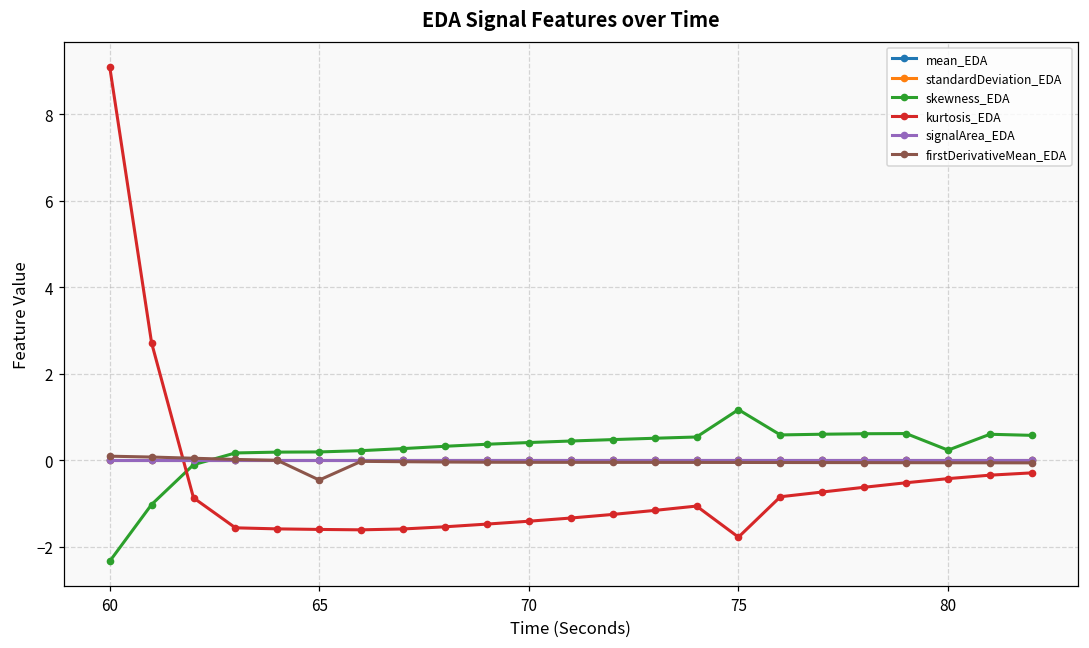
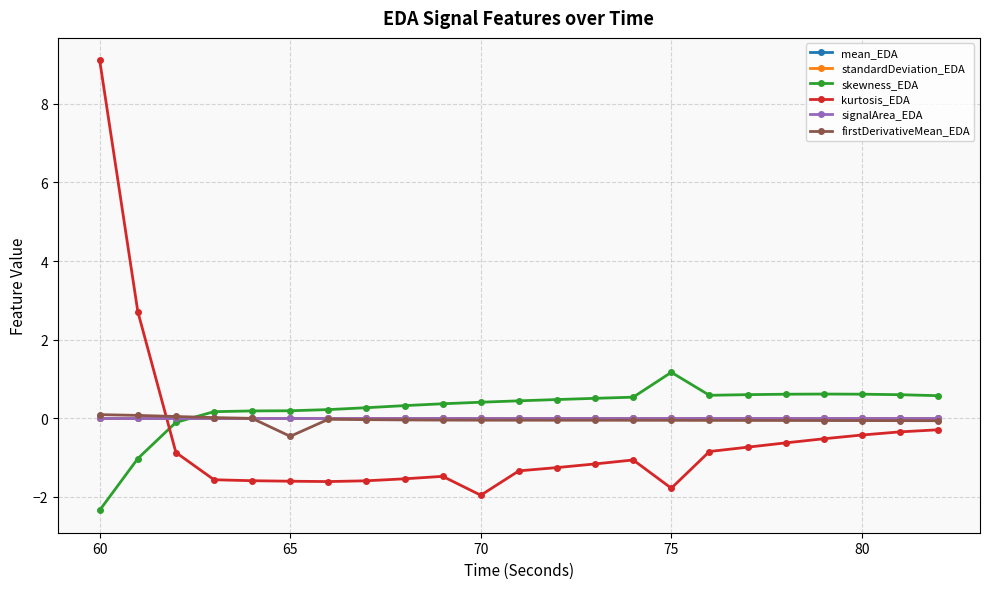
kurtosis_EDA, 70: -1.4 -> -2.0
skewness_EDA, 80: 0.2 -> 0.6
